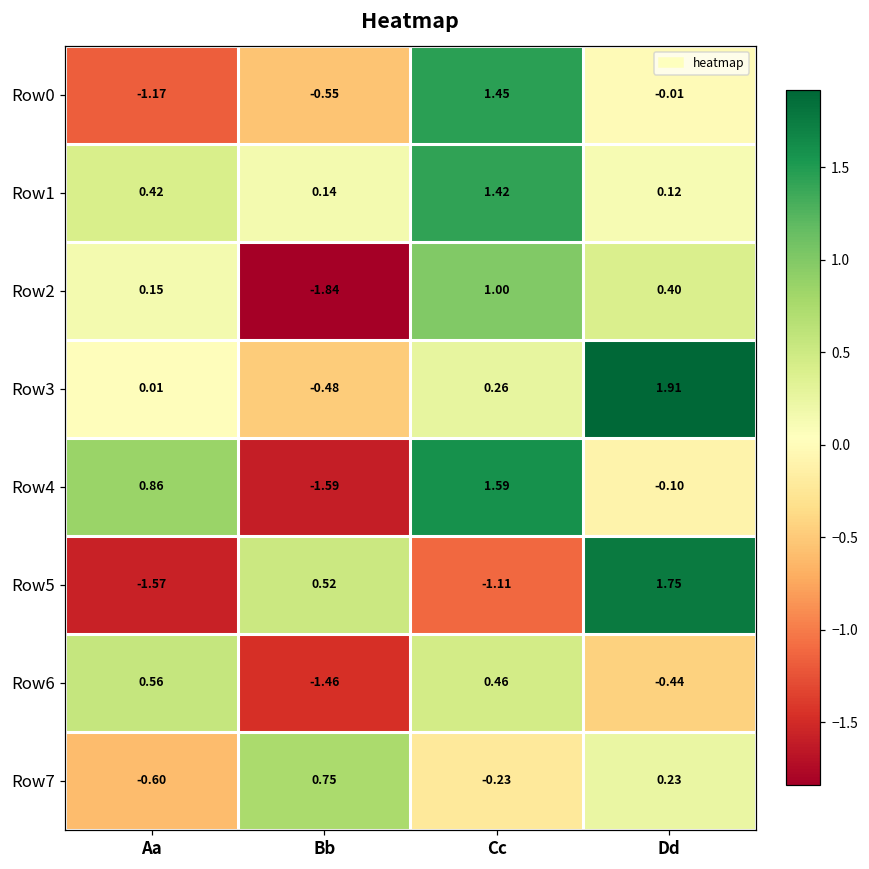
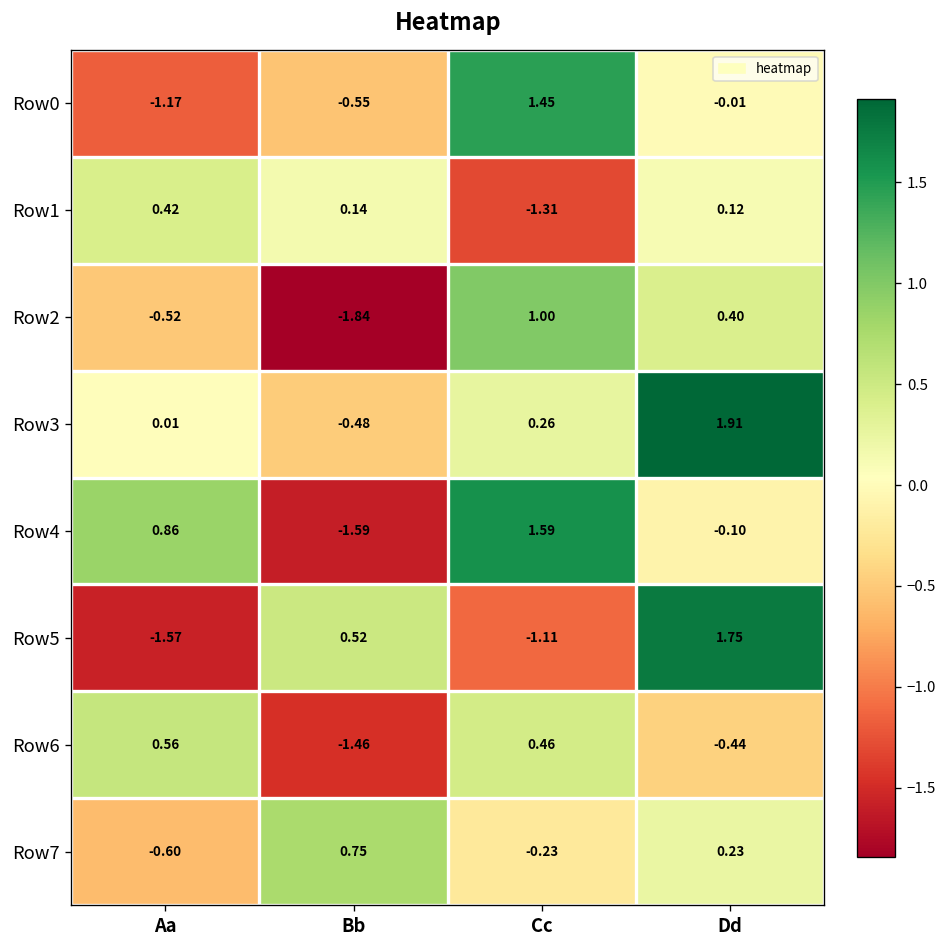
Row1, Cc: 1.42 -> -1.31
Row2, Aa: 0.15 -> -0.52
